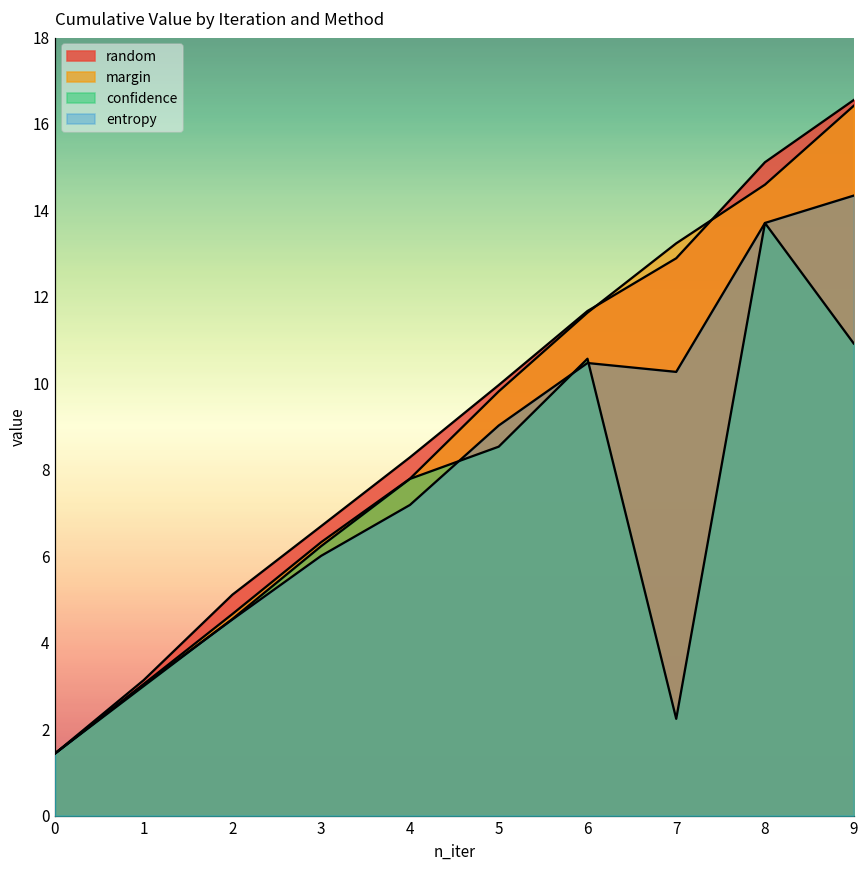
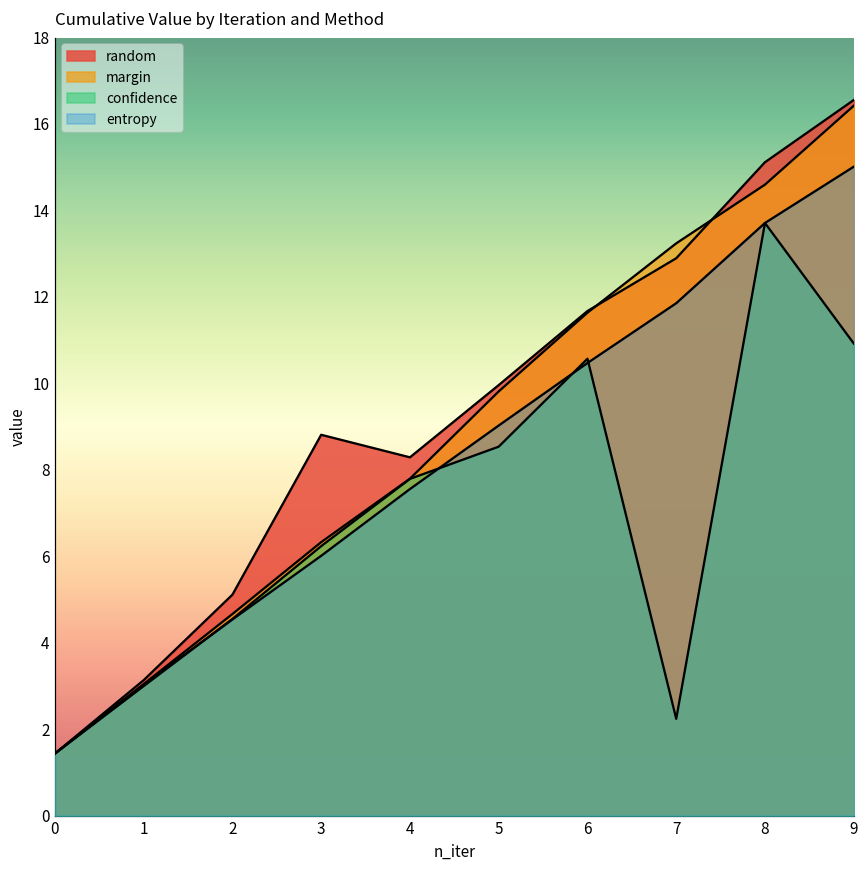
random, 3: 6.7 -> 8.8
entropy, 4: 7.2 -> 7.6
entropy, 7: 10.3 -> 11.9
entropy, 9: 14.3 -> 15.0
